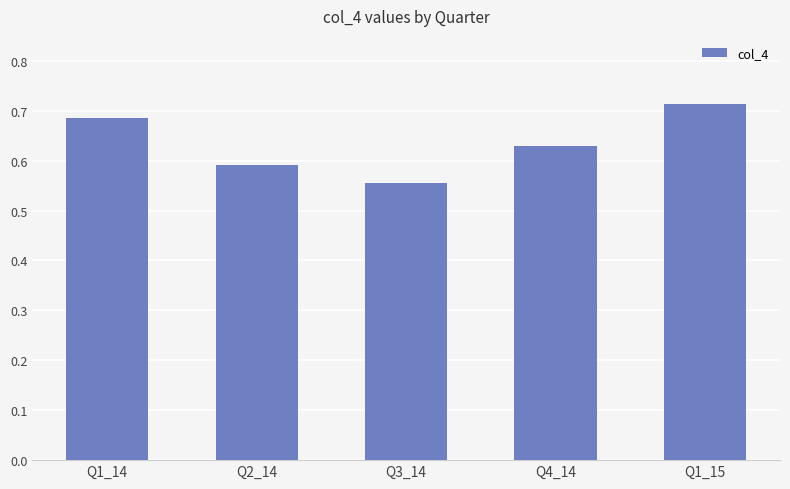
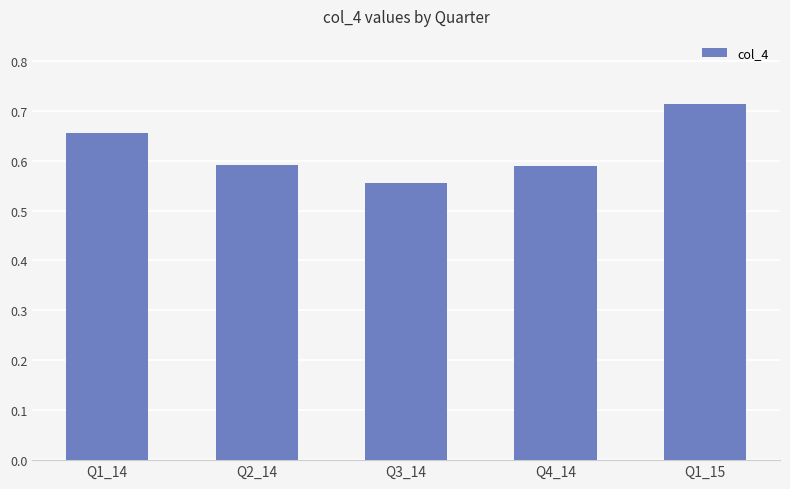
Q1_14: 0.69 -> 0.65
Q4_14: 0.63 -> 0.59
